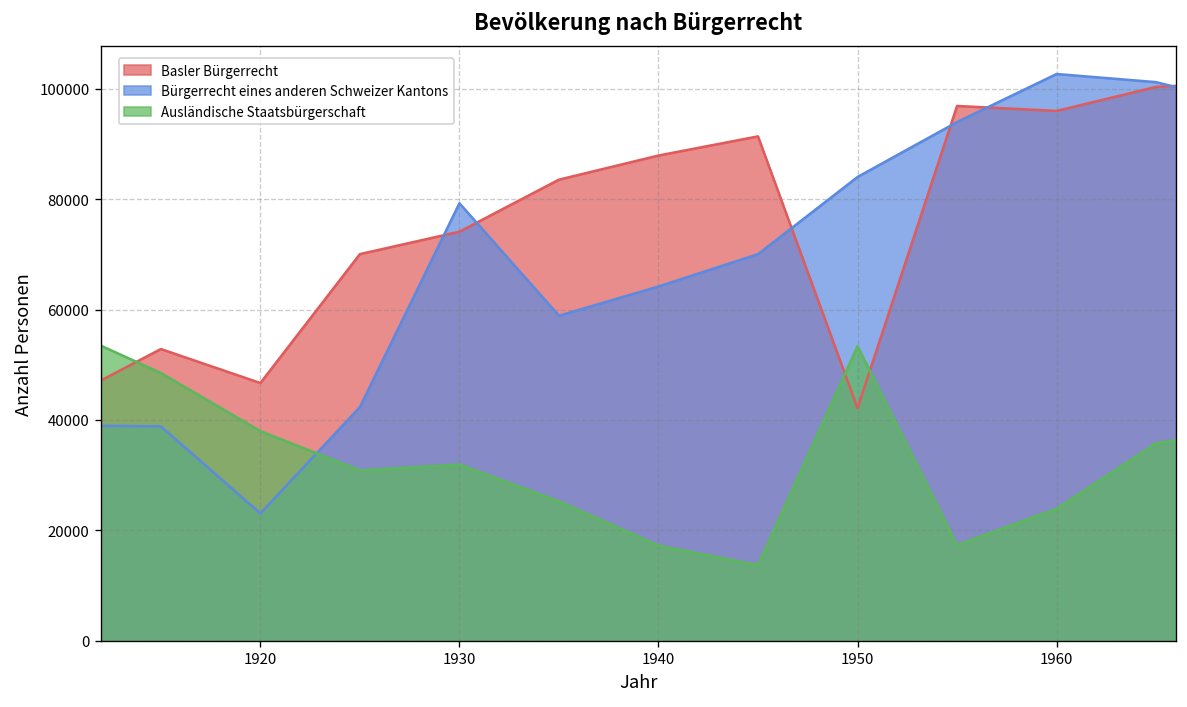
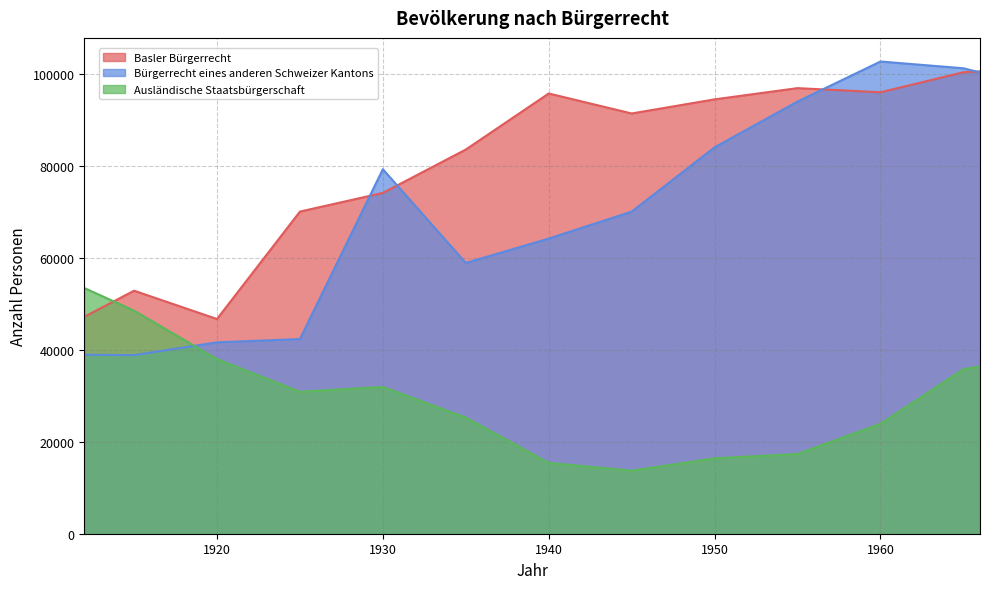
Bürgerrecht eines anderen Schweizer Kantons, 1920: 23000 -> 42000
Basler Bürgerrecht, 1940: 88000 -> 96000
Ausländische Staatsbürgerschaft, 1940: 17000 -> 15000
Basler Bürgerrecht, 1950: 42000 -> 94000
Ausländische Staatsbürgerschaft, 1950: 53000 -> 16000
